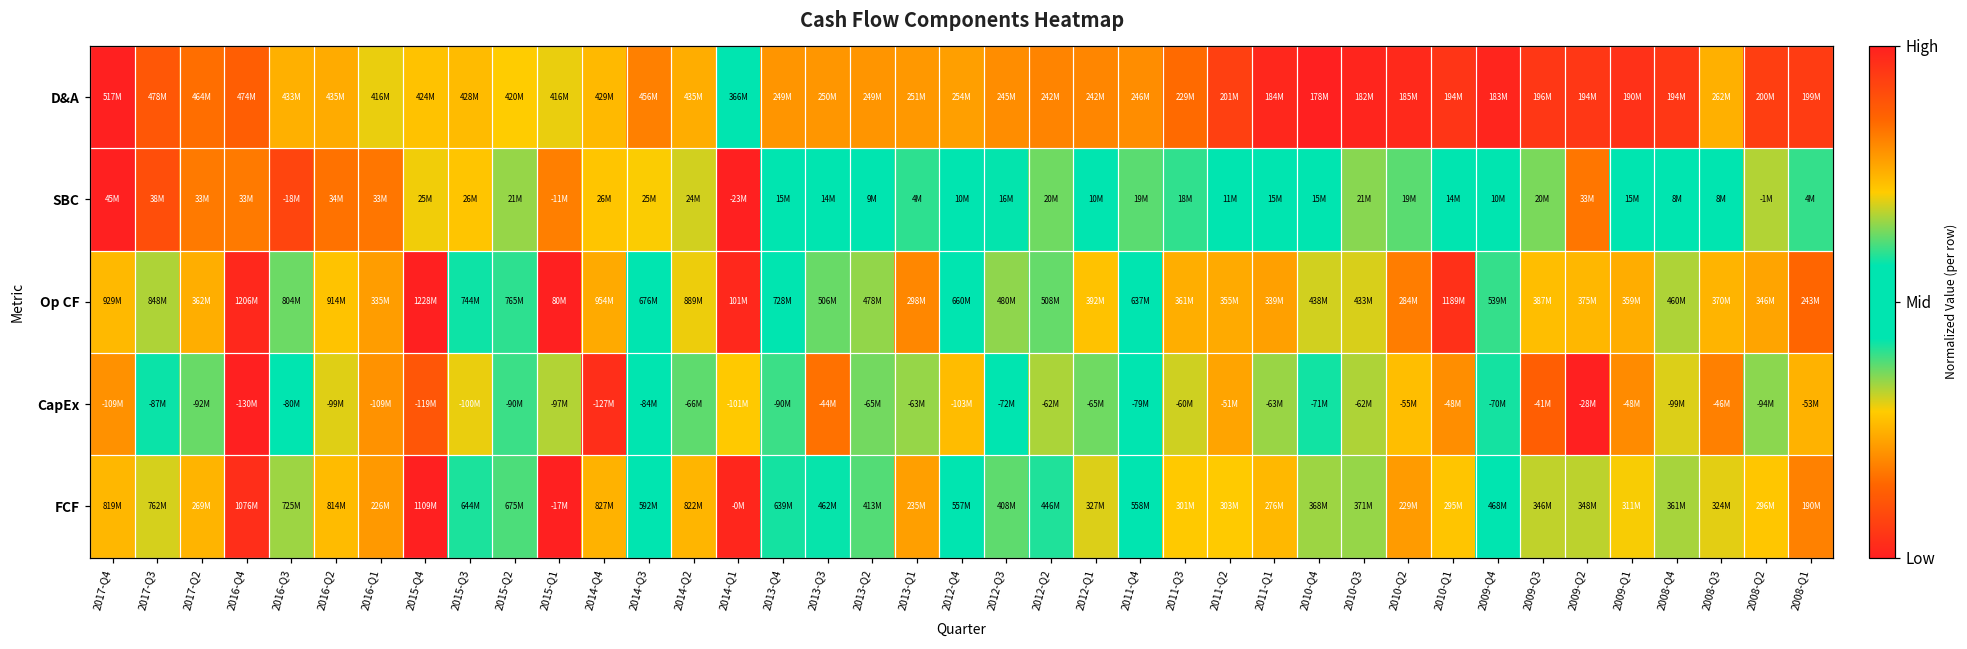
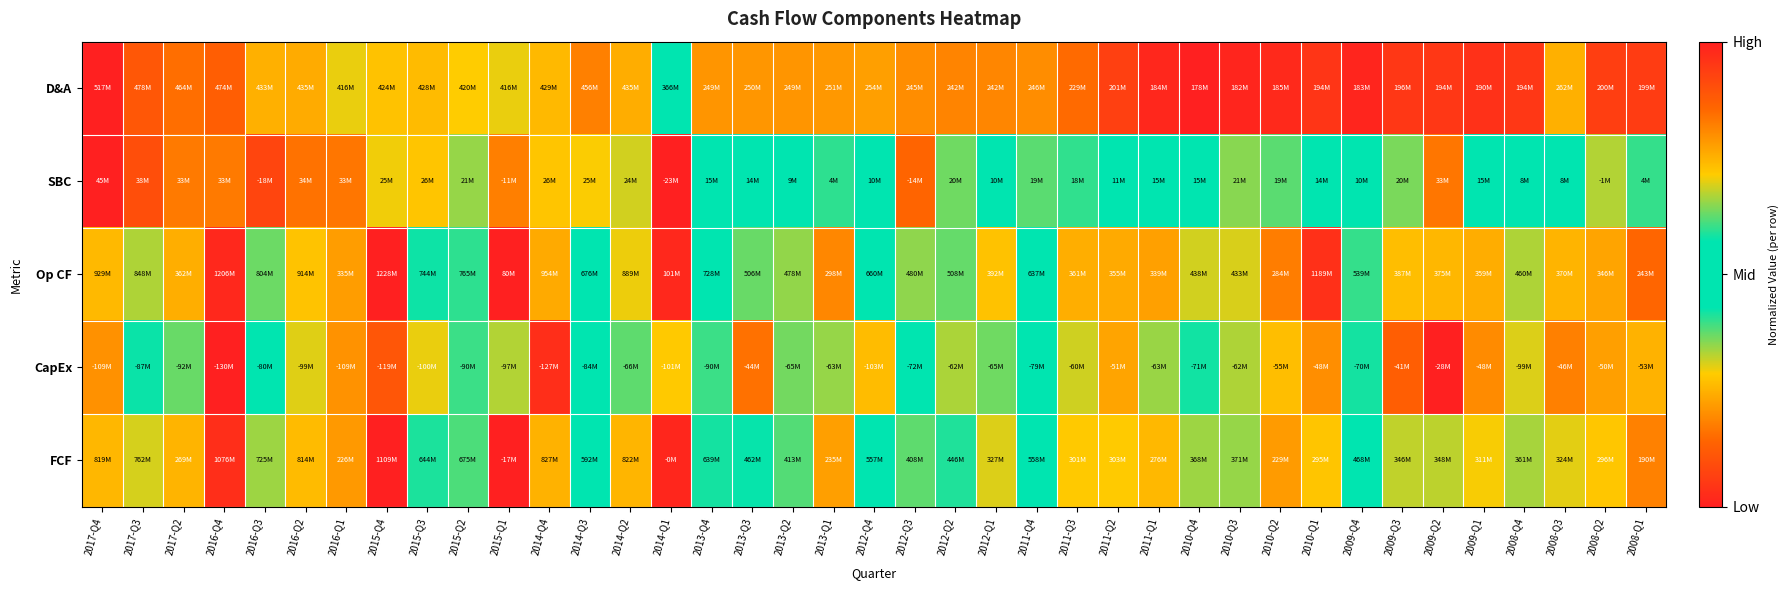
SBC, 2012-Q3: 16M -> -14M
CapEx, 2008-Q2: -94M -> -50M
